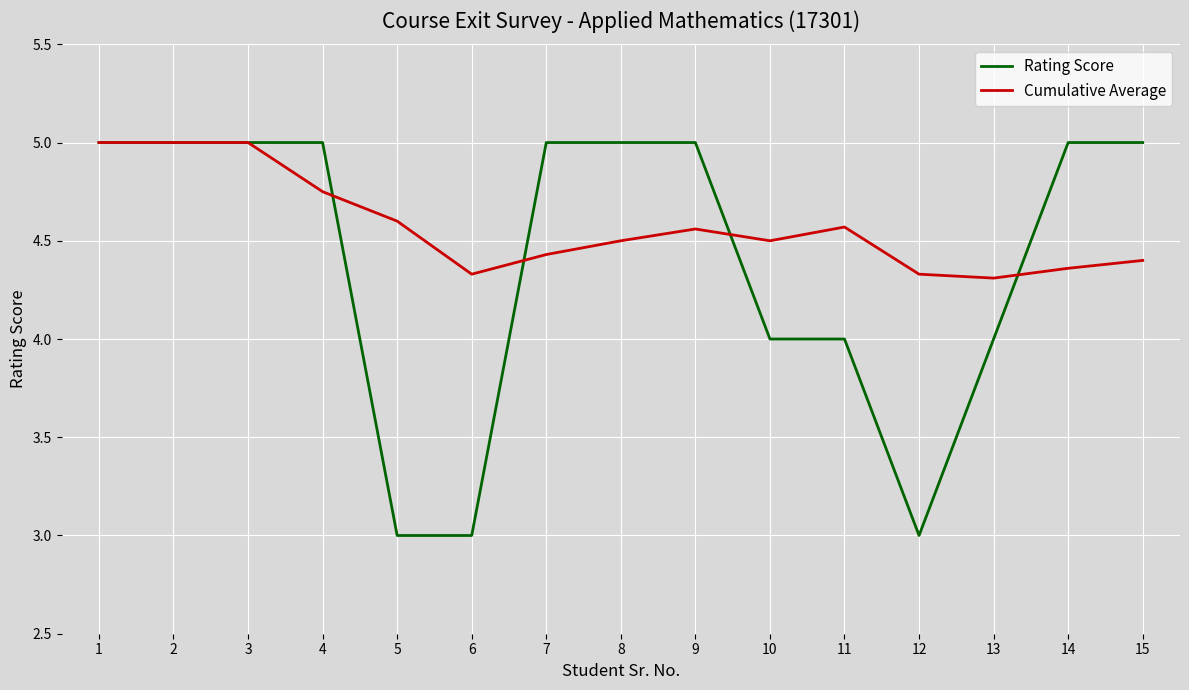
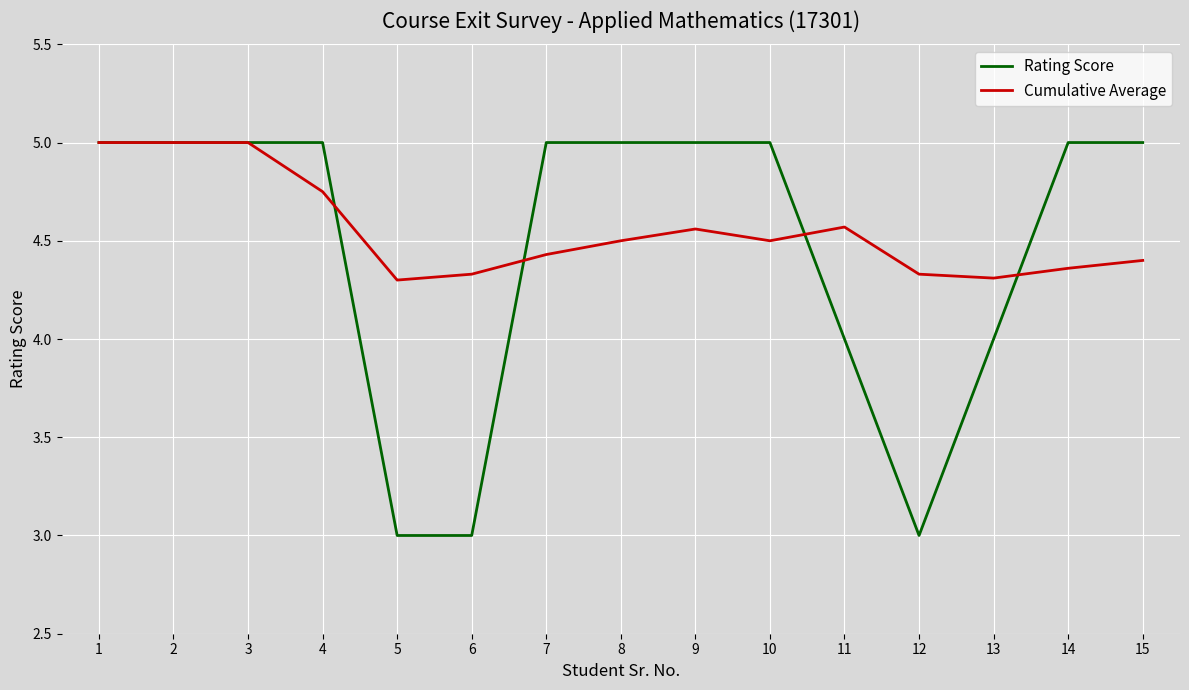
Cumulative Average, 5: 4.6 -> 4.3
Rating Score, 10: 4 -> 5
